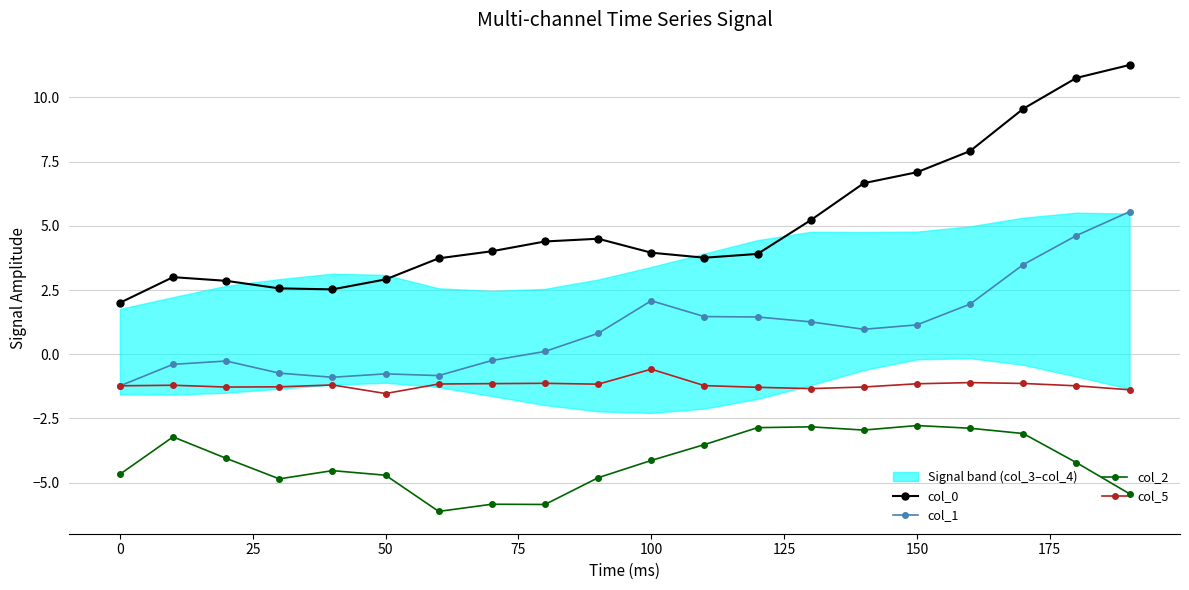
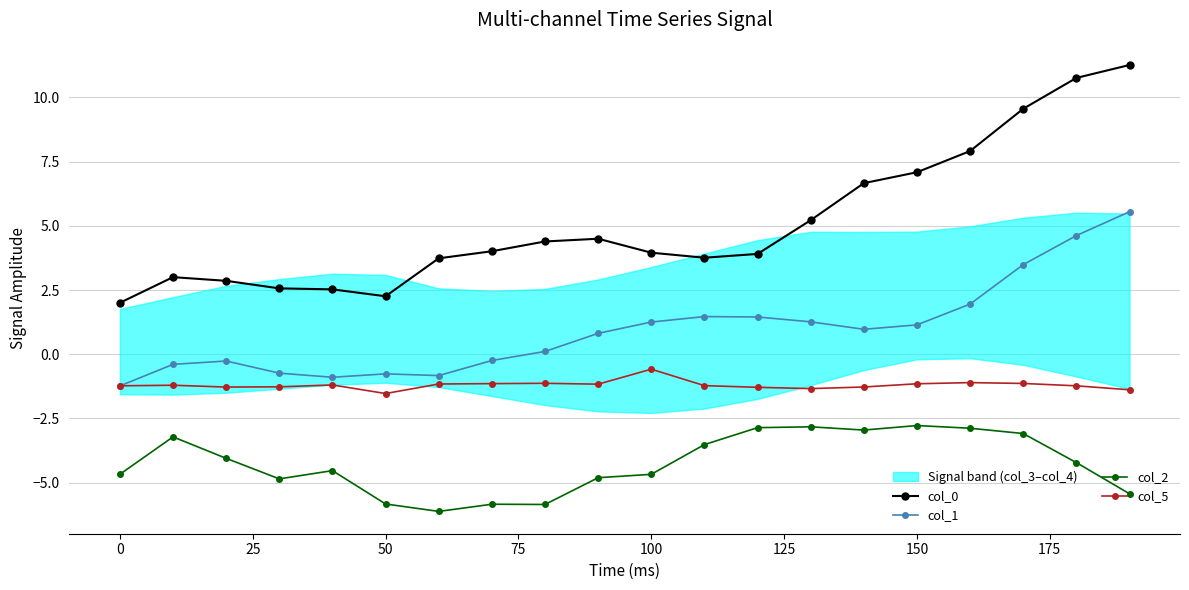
col_0, 50: 2.9 -> 2.3
col_2, 50: -4.7 -> -5.8
col_1, 100: 2.1 -> 1.3
col_2, 100: -4.1 -> -4.7
